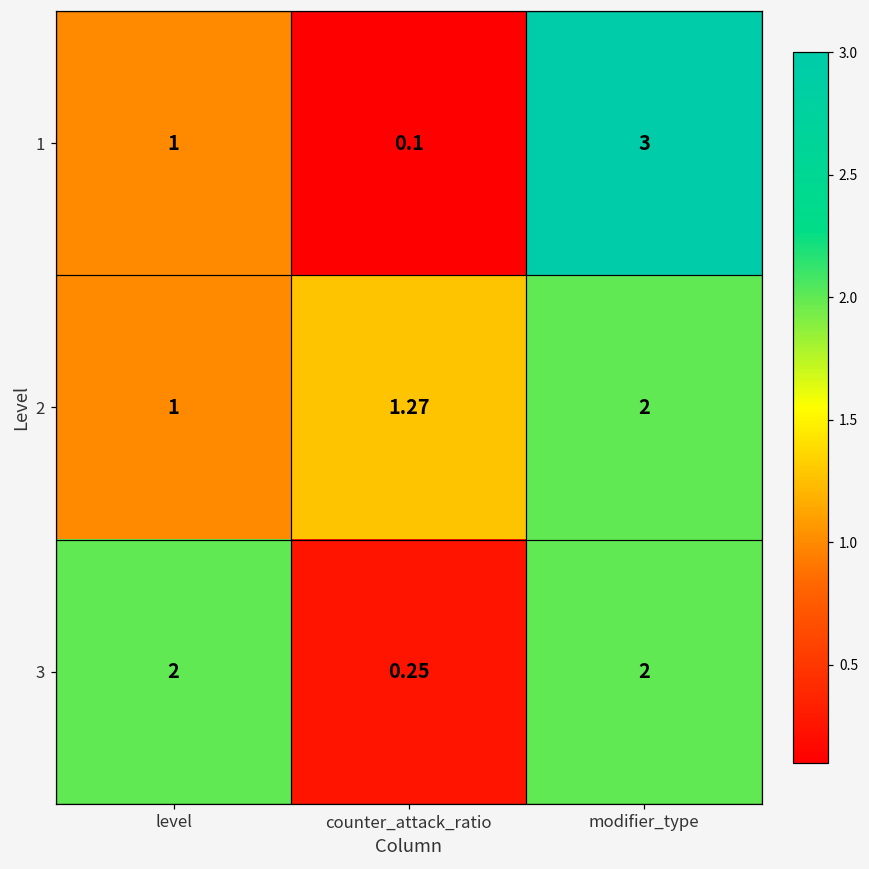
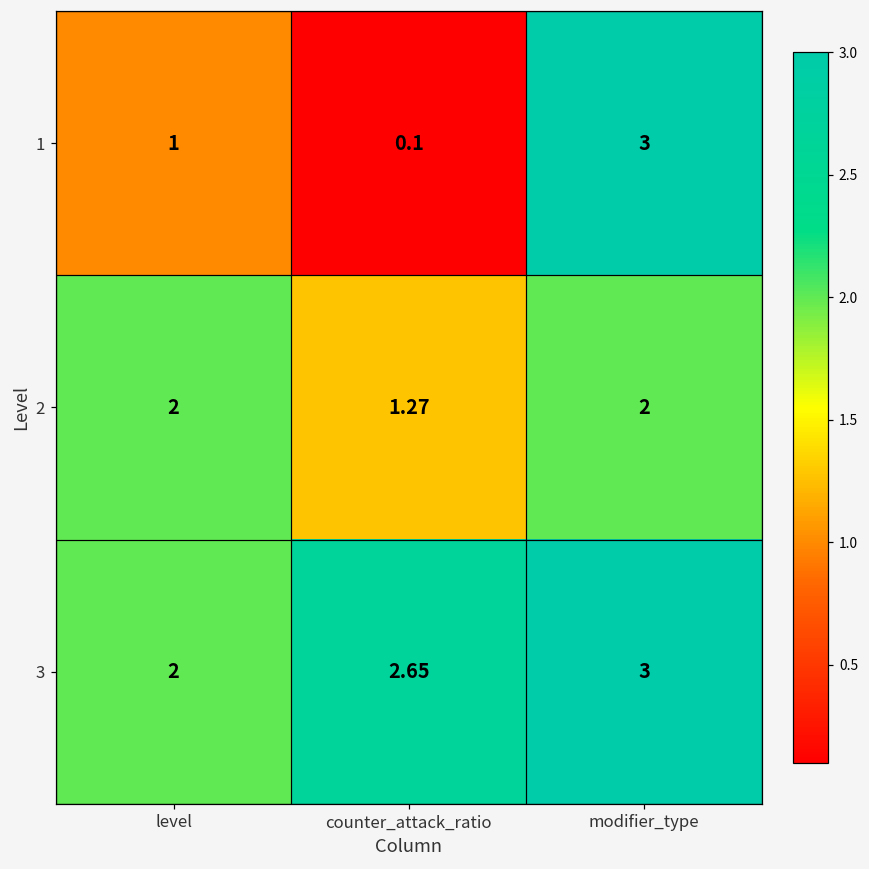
2, level: 1 -> 2
3, counter_attack_ratio: 0.25 -> 2.65
3, modifier_type: 2 -> 3
